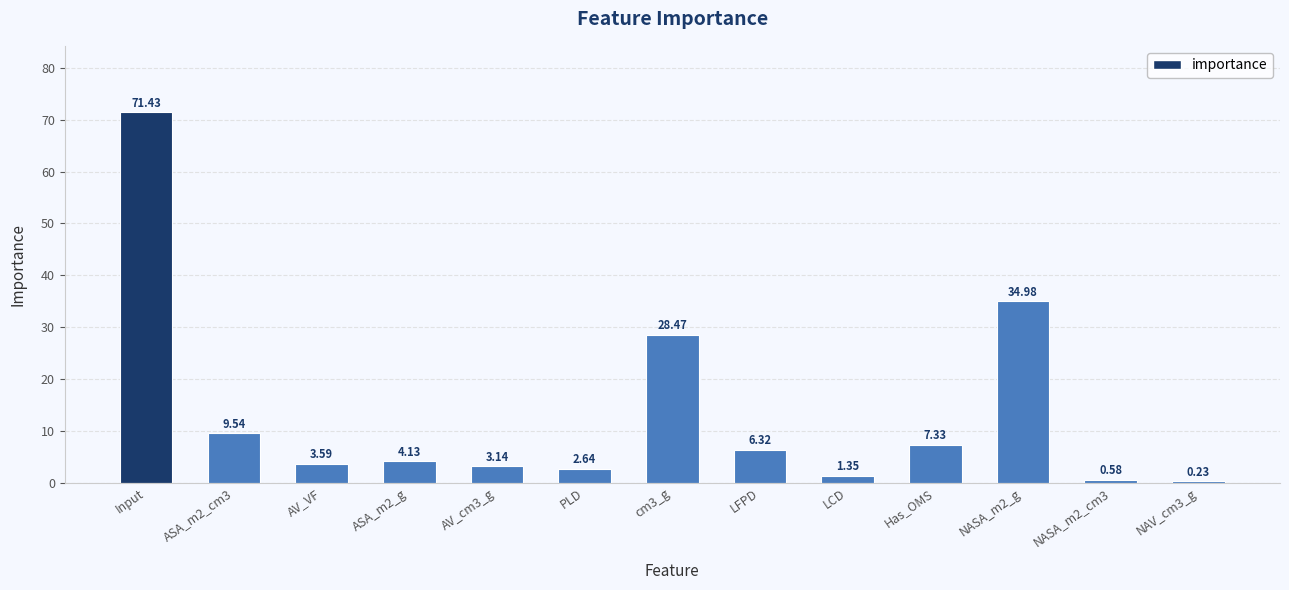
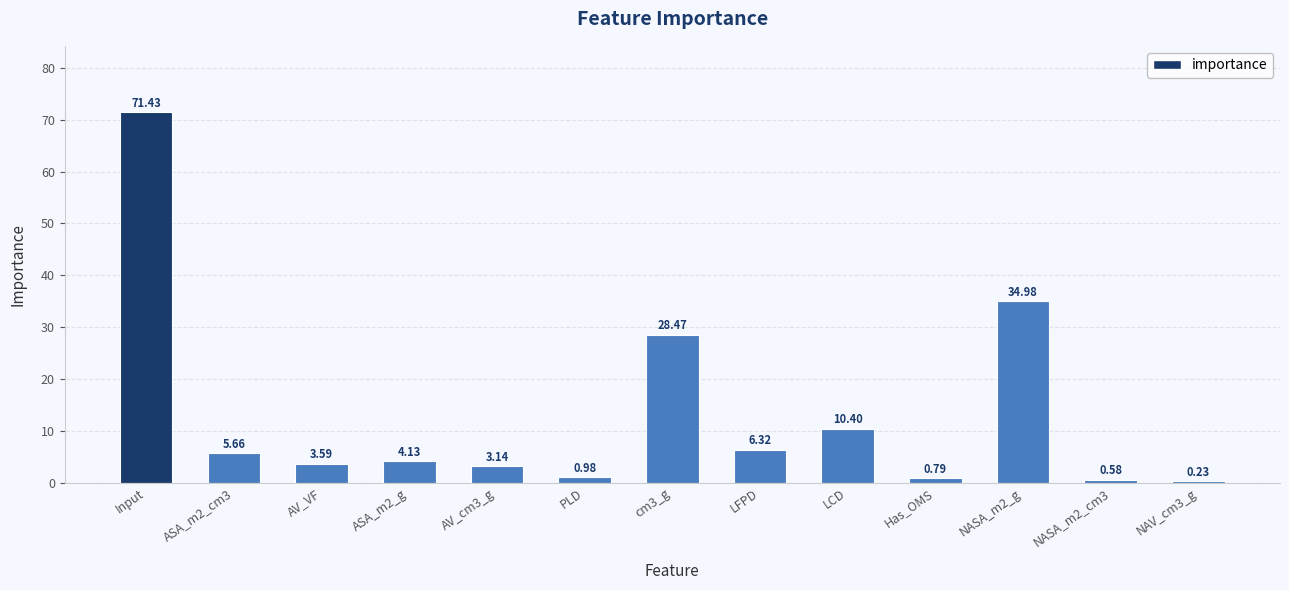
ASA_m2_cm3: 9.54 -> 5.66
PLD: 2.64 -> 0.98
LCD: 1.35 -> 10.40
Has_OMS: 7.33 -> 0.79
